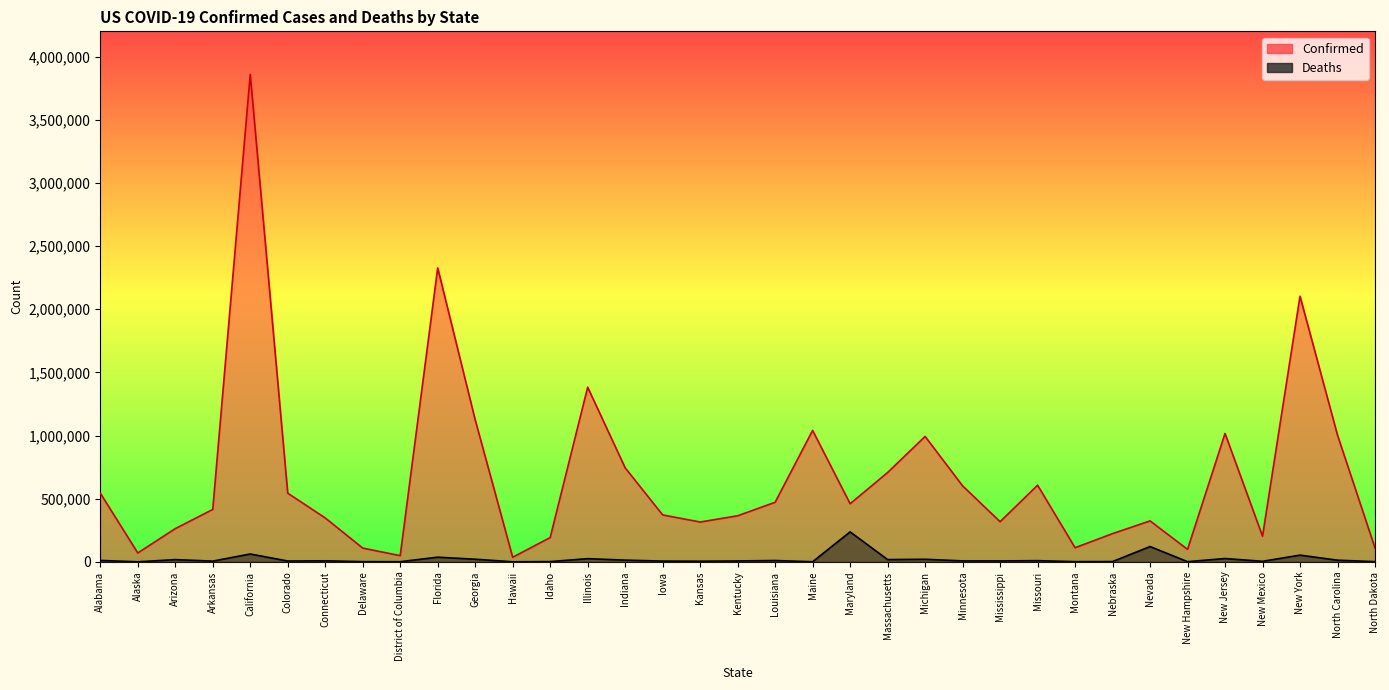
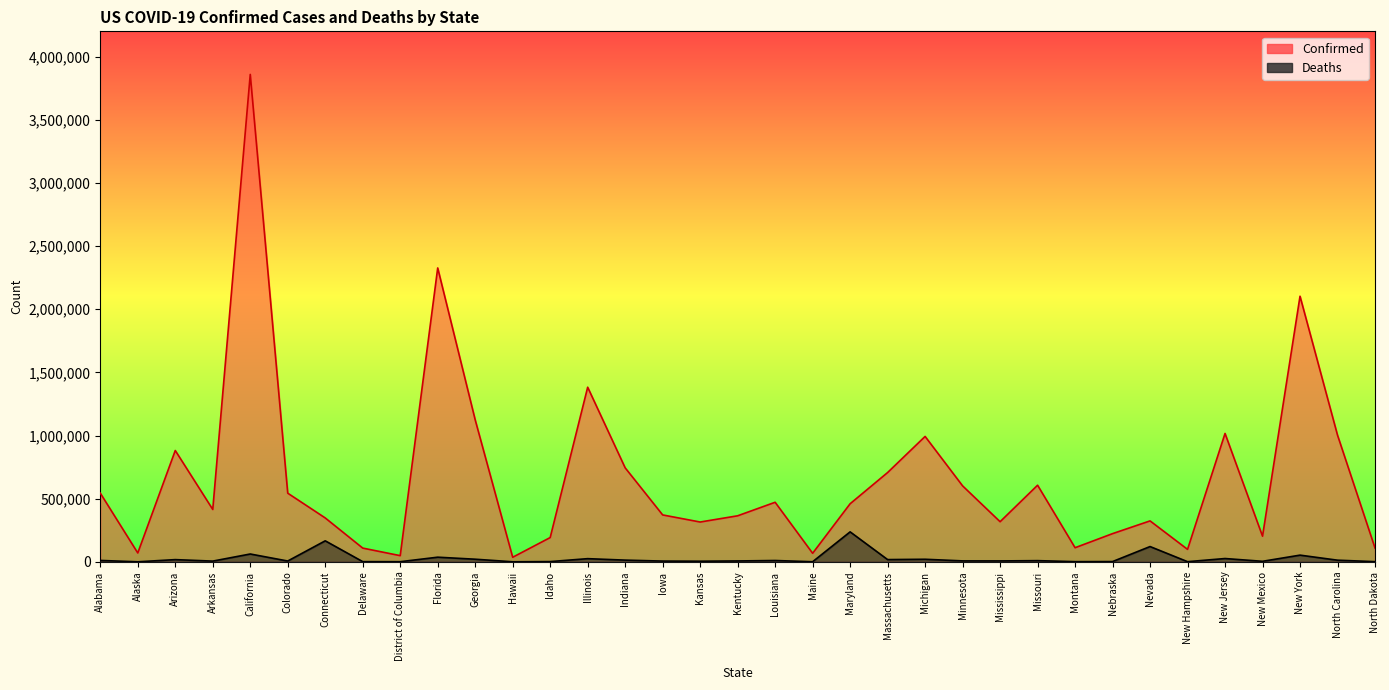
Confirmed, Arizona: 260,000 -> 880,000
Deaths, Connecticut: 10,000 -> 170,000
Confirmed, Maine: 1,040,000 -> 70,000
